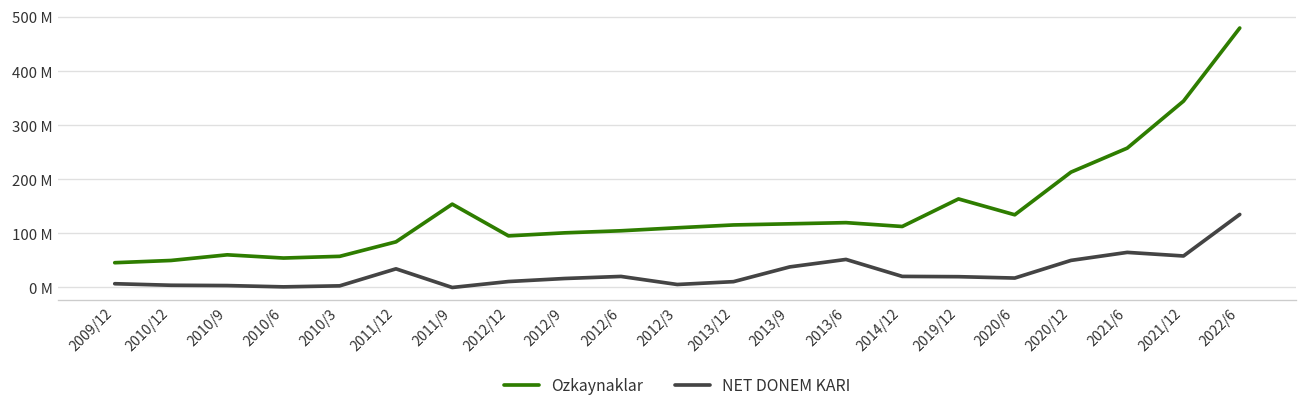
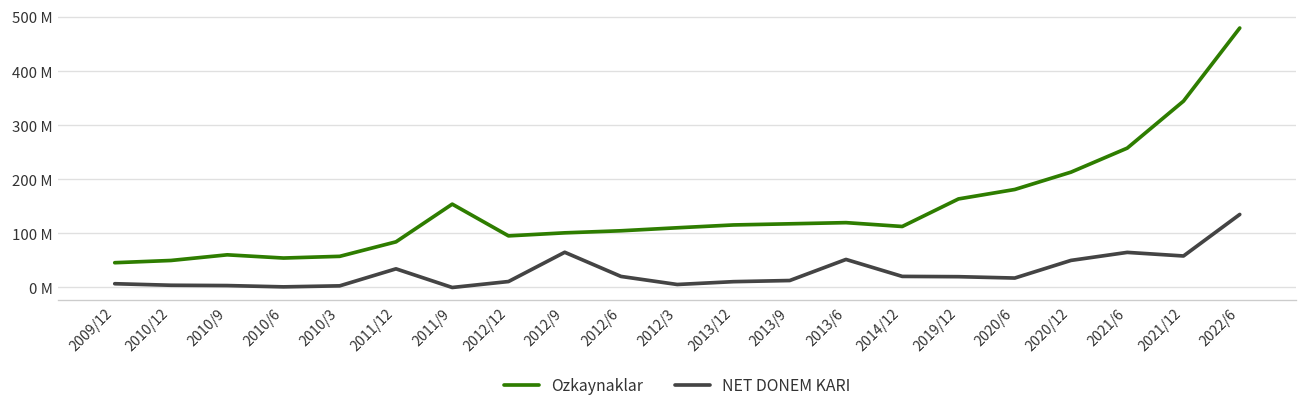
NET DONEM KARI, 2012/9: 20000000 -> 70000000
NET DONEM KARI, 2013/9: 40000000 -> 10000000
Ozkaynaklar, 2020/6: 130000000 -> 180000000
